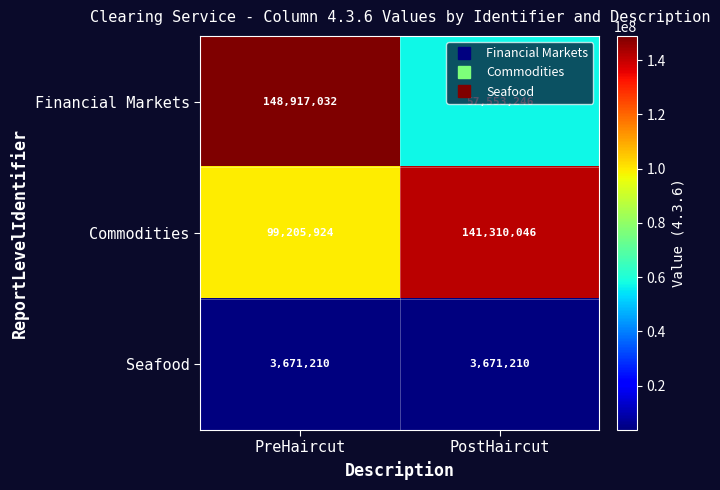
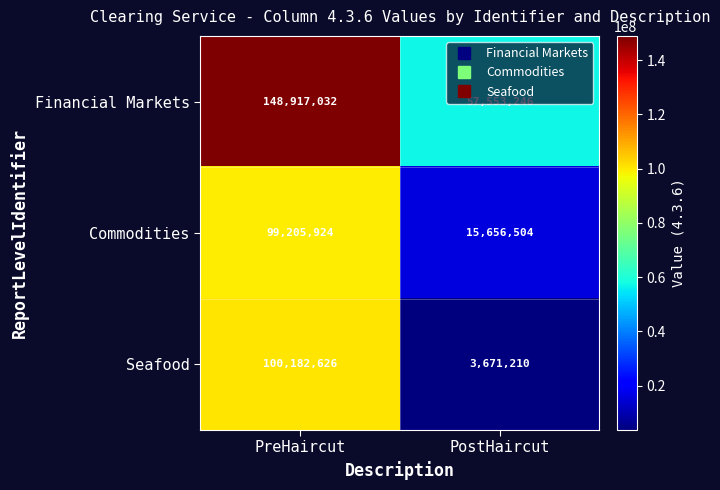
Commodities, PostHaircut: 141,310,046 -> 15,656,504
Seafood, PreHaircut: 3,671,210 -> 100,182,626
